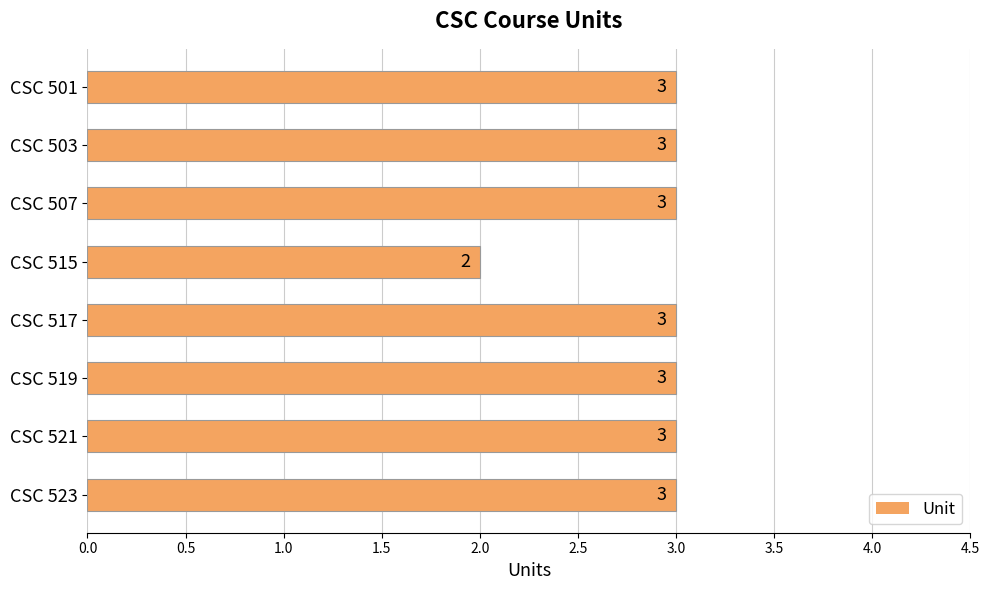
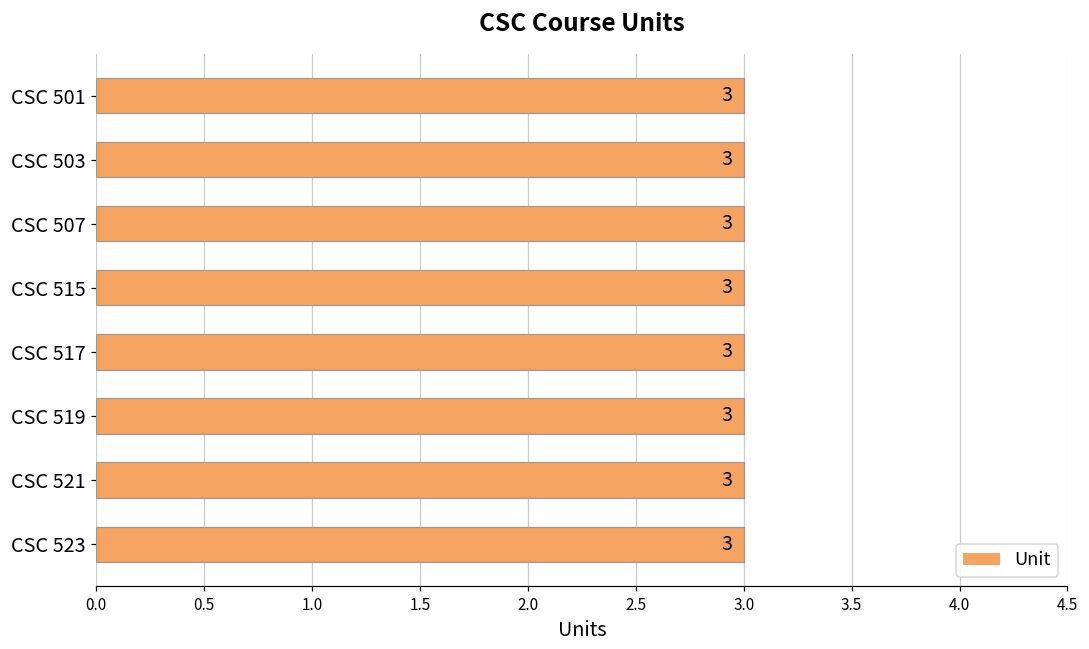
CSC 515: 2 -> 3
